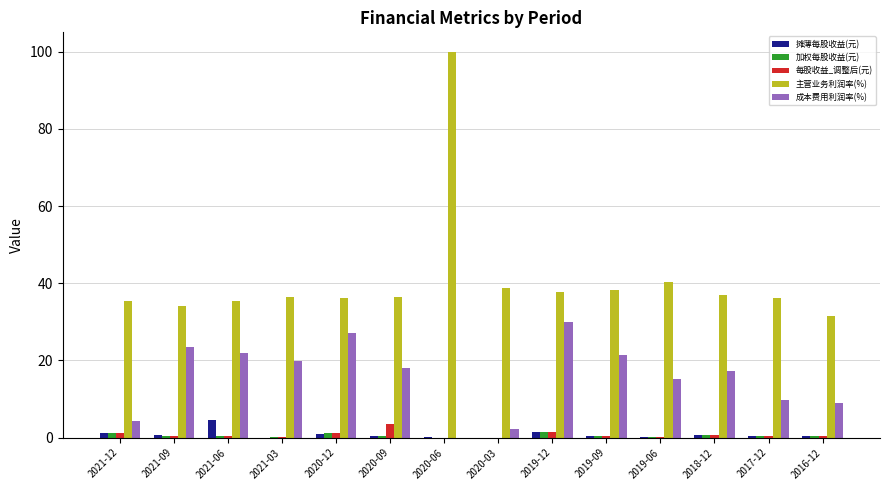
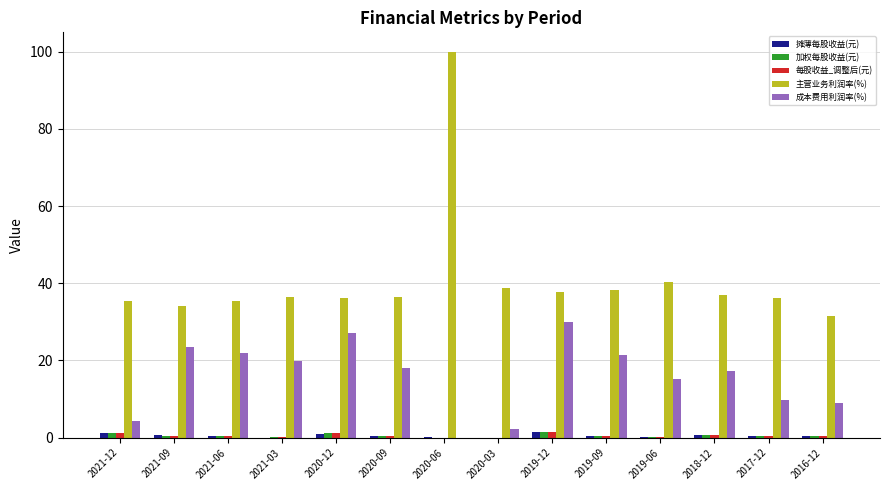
摊薄每股收益(元), 2021-06: 5 -> 0
每股收益_调整后(元), 2020-09: 3 -> 1
